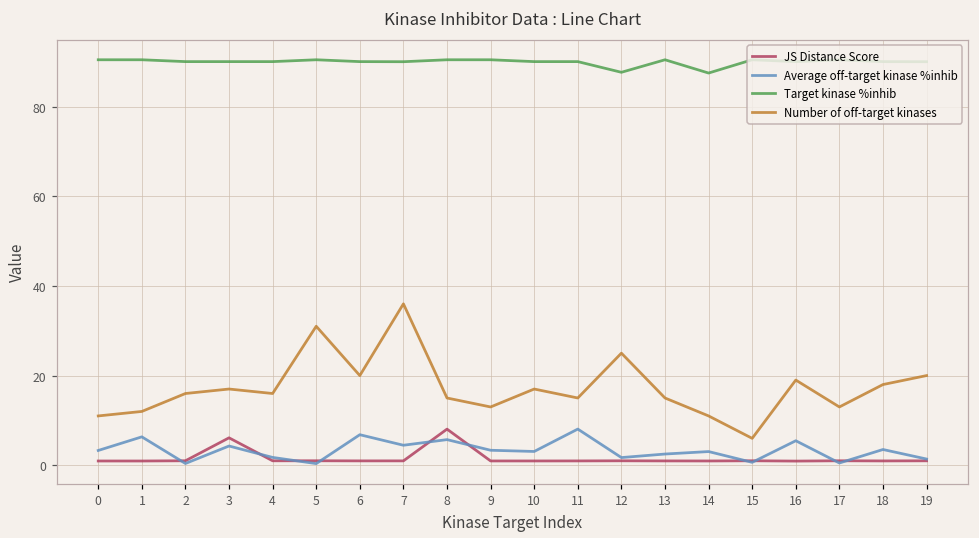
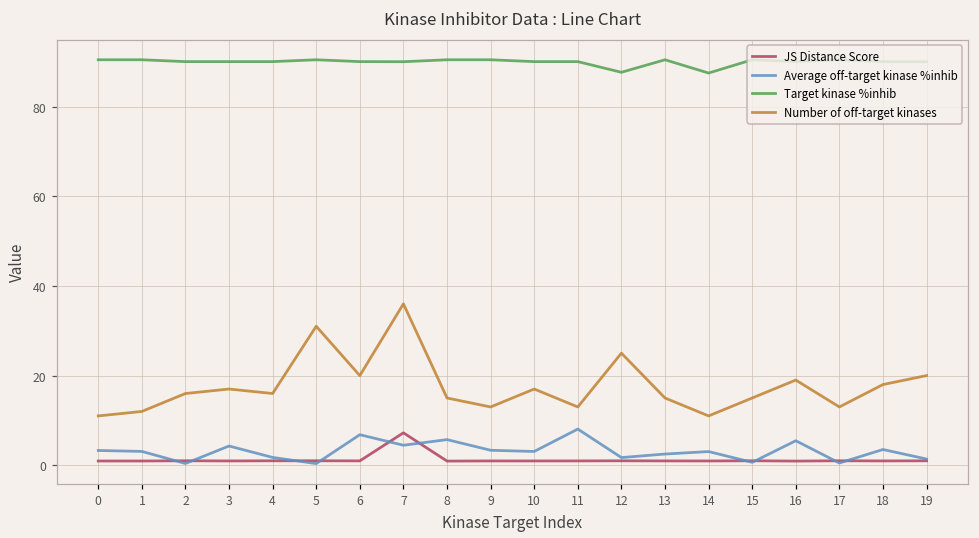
Average off-target kinase %inhib, 1: 6 -> 3
JS Distance Score, 3: 6 -> 1
JS Distance Score, 7: 1 -> 7
JS Distance Score, 8: 8 -> 1
Number of off-target kinases, 11: 15 -> 13
Number of off-target kinases, 15: 6 -> 15
